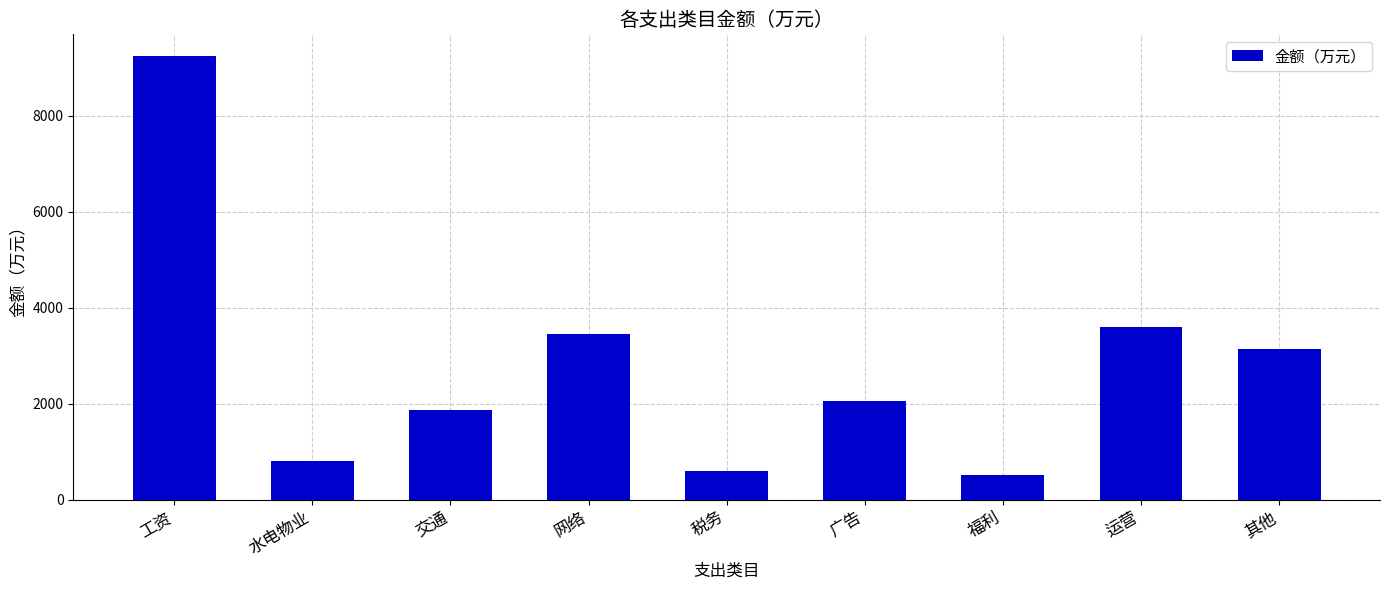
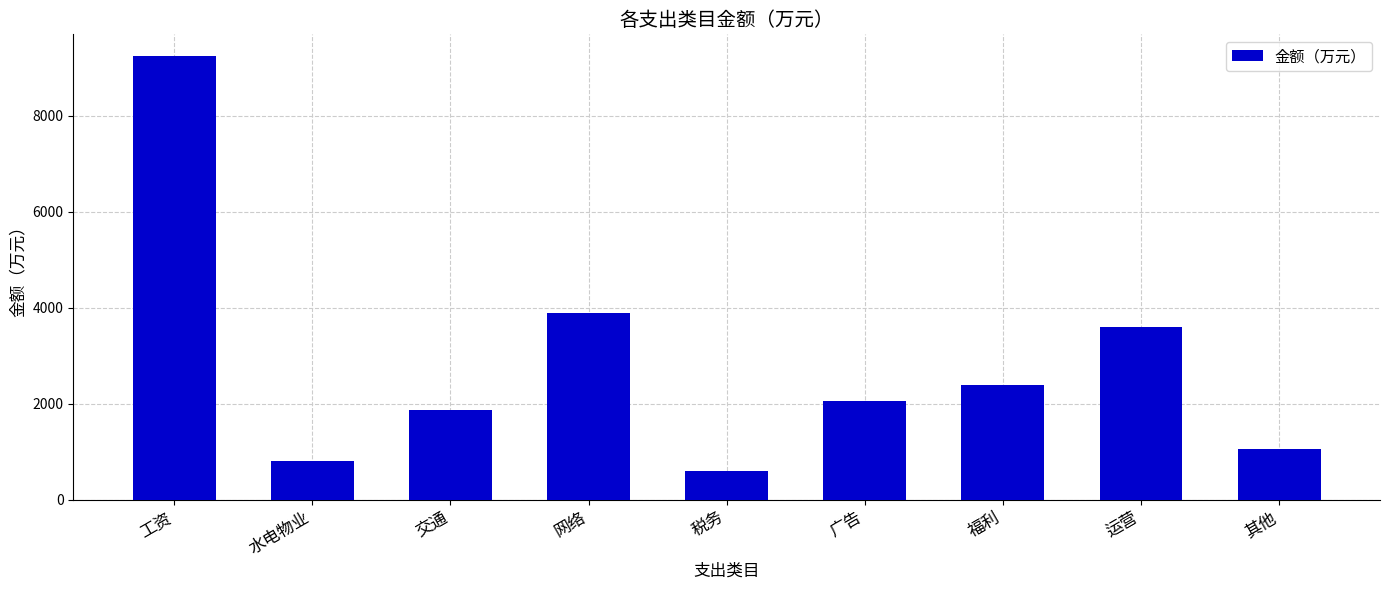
网络: 3500 -> 3900
福利: 500 -> 2400
其他: 3200 -> 1100
